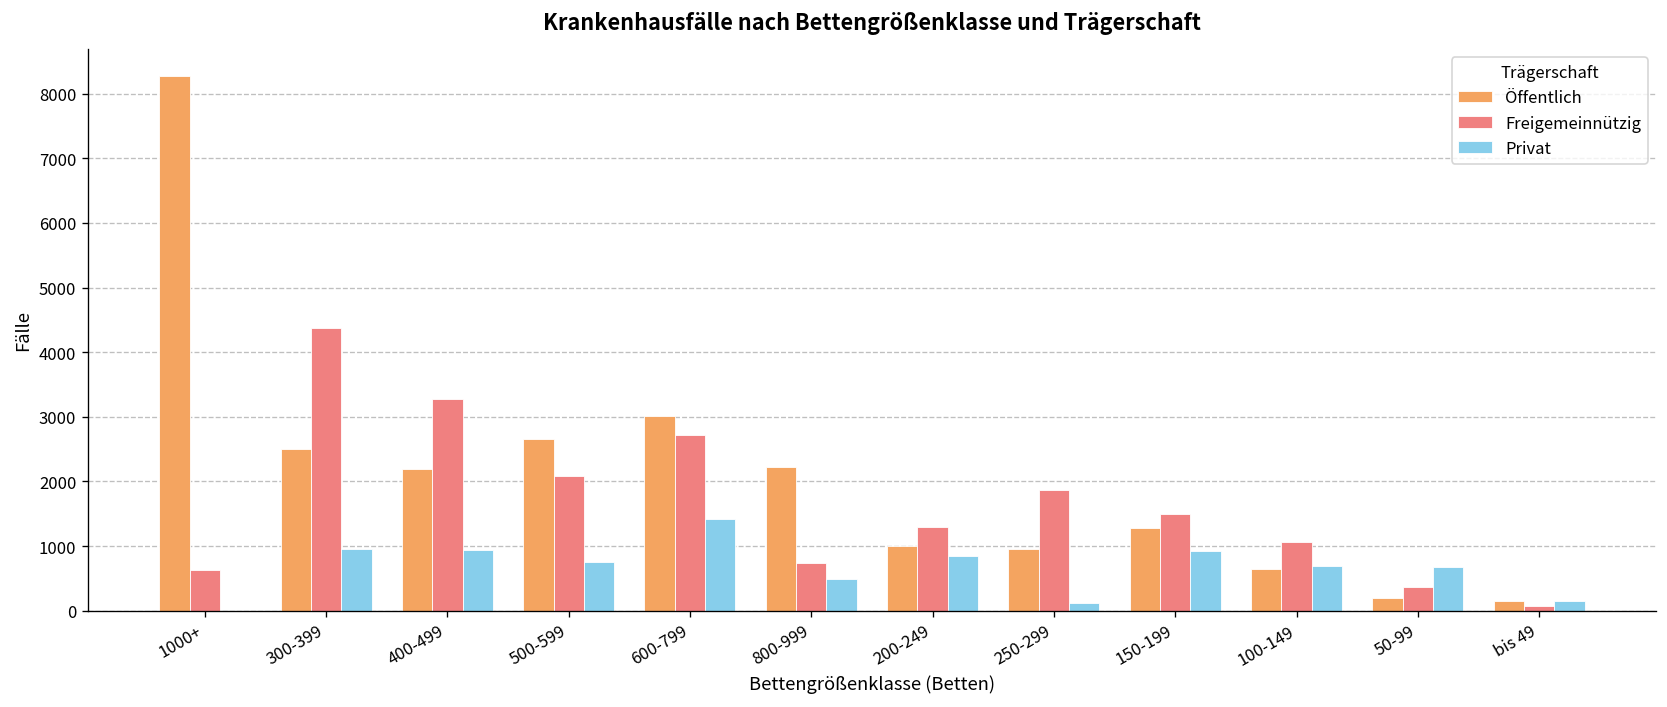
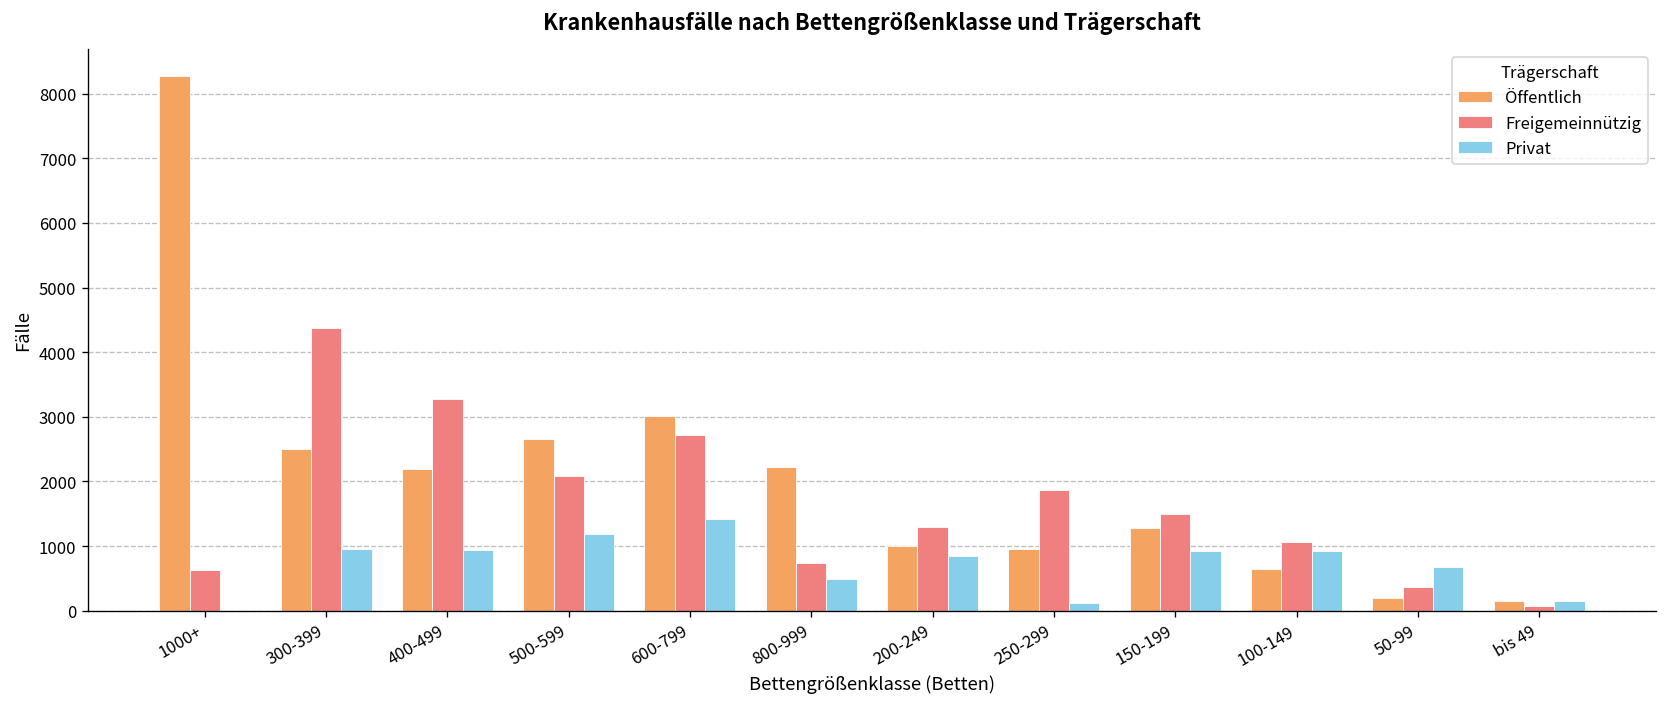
Privat, 500-599: 700 -> 1200
Privat, 100-149: 700 -> 900
